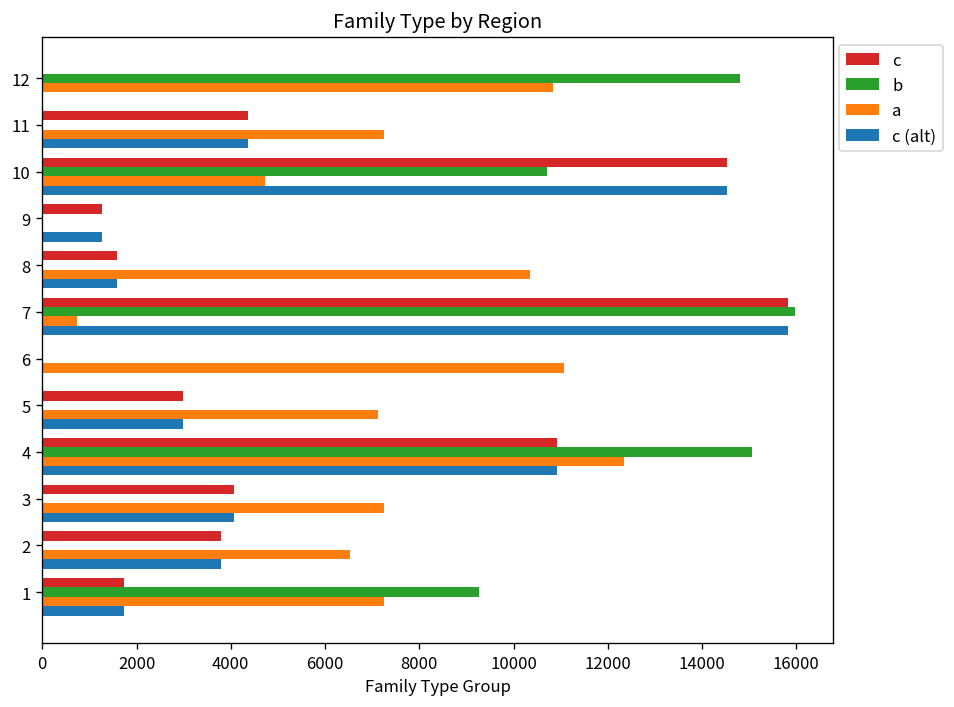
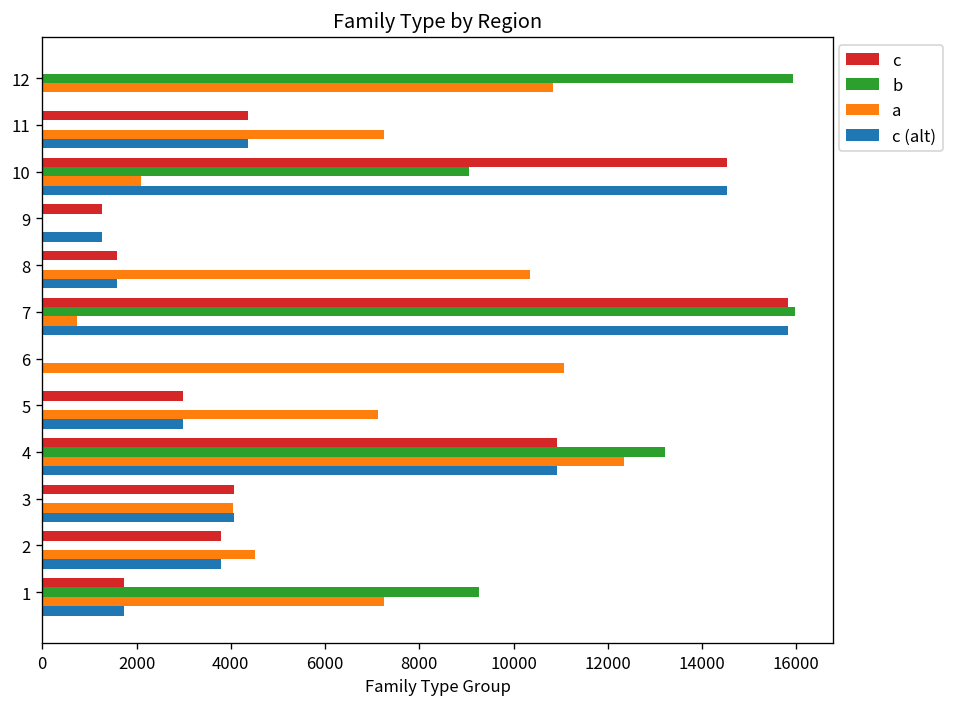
b, 12: 14800 -> 15900
b, 10: 10700 -> 9100
a, 10: 4700 -> 2100
b, 4: 15100 -> 13200
a, 3: 7300 -> 4100
a, 2: 6500 -> 4500
